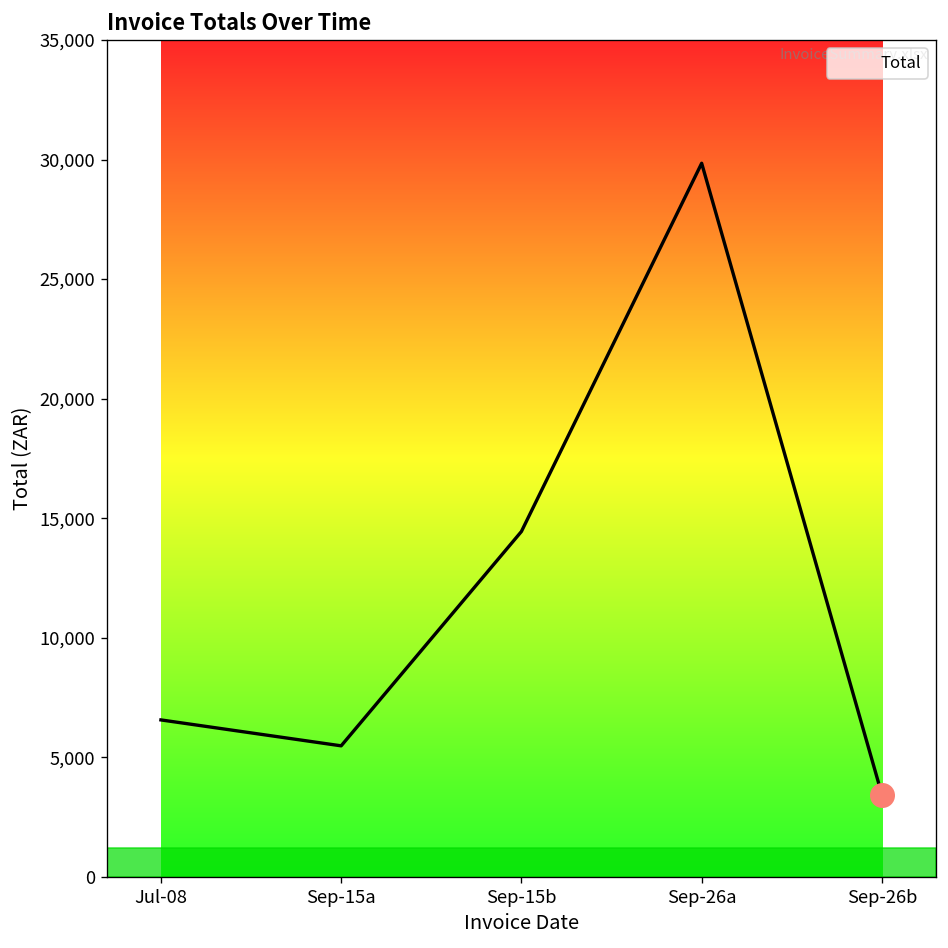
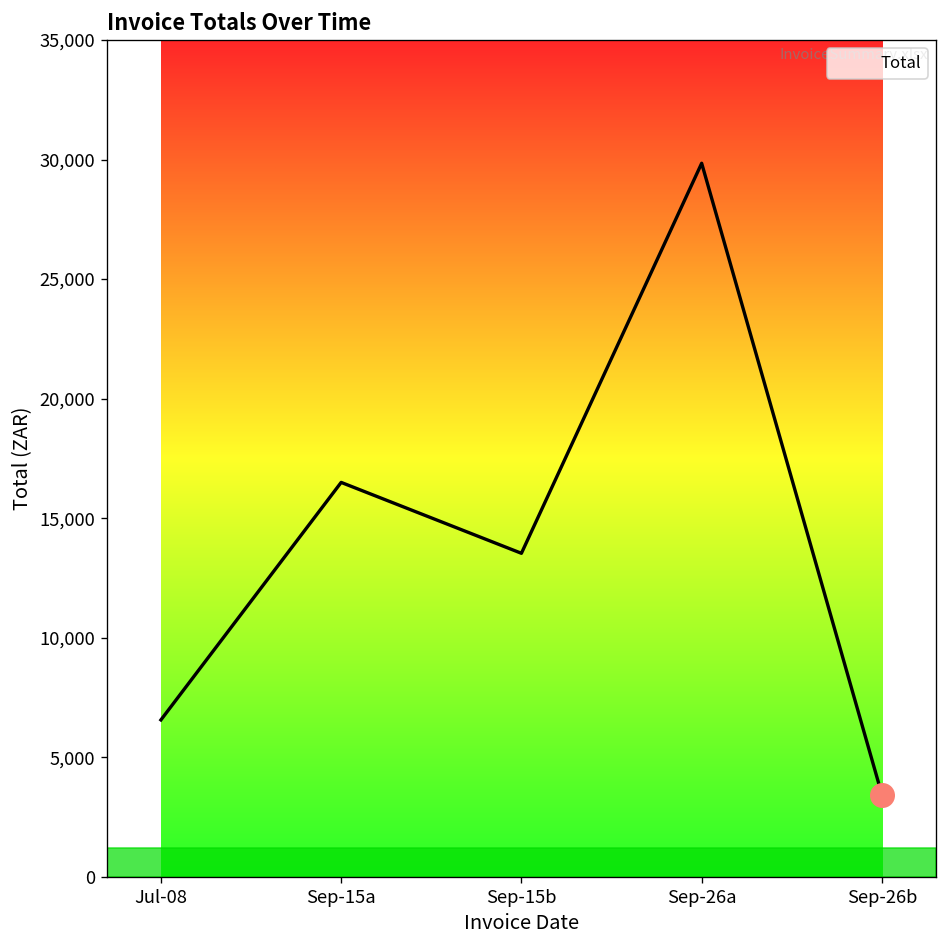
Total, Sep-15a: 5,500 -> 16,500
Total, Sep-15b: 14,400 -> 13,500
